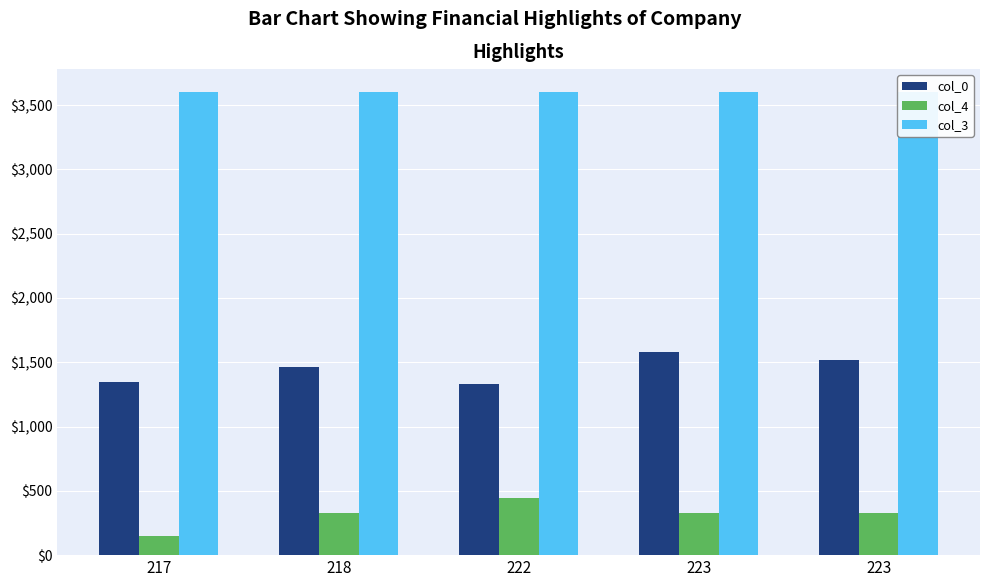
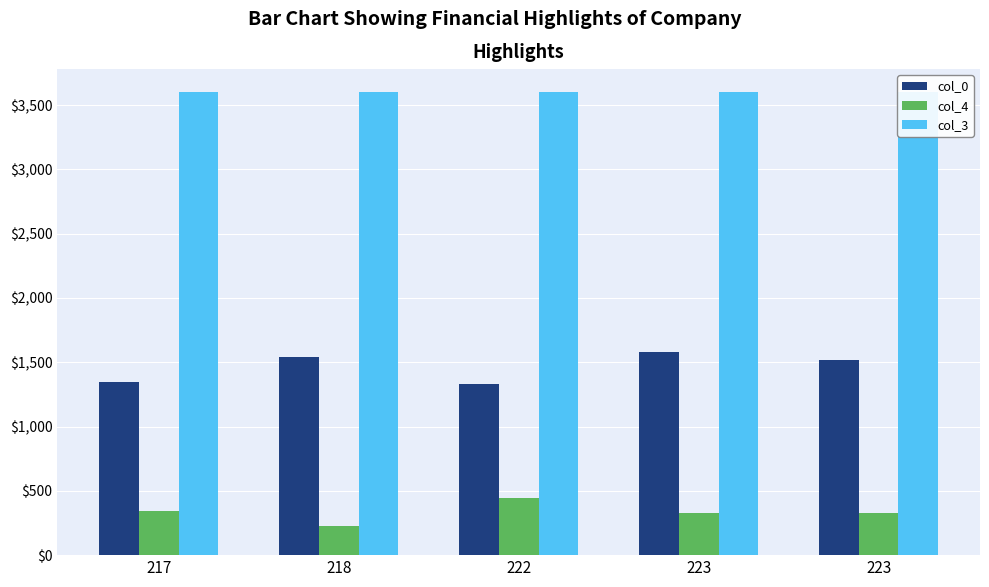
col_4, 217: $150 -> $340
col_0, 218: $1,470 -> $1,540
col_4, 218: $330 -> $230
